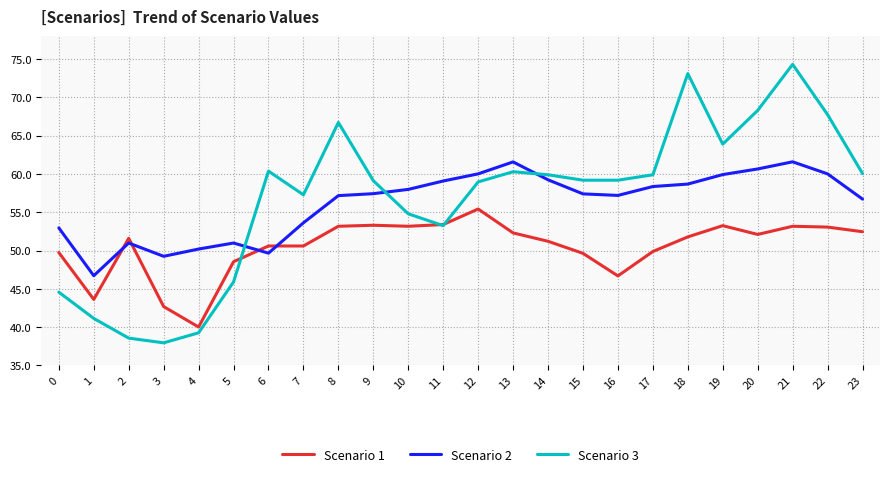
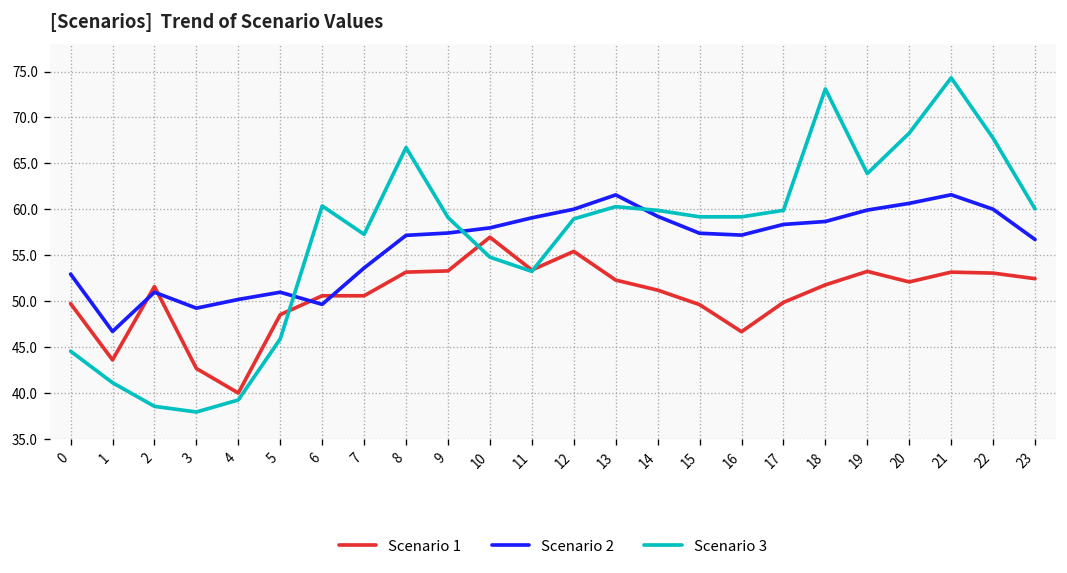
Scenario 1, 10: 53 -> 57
